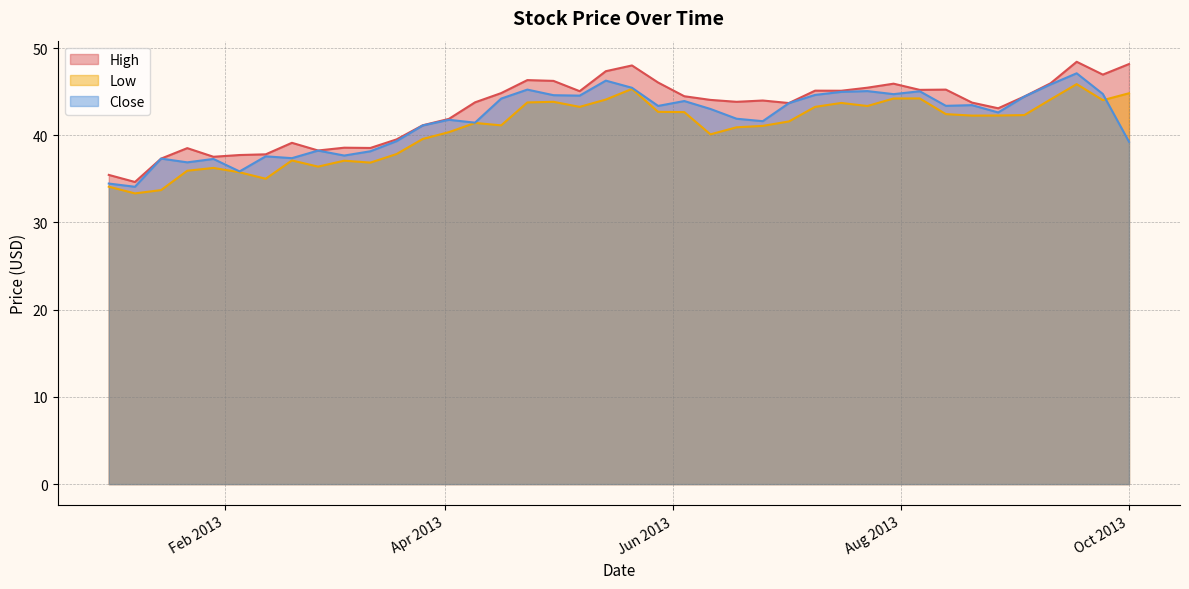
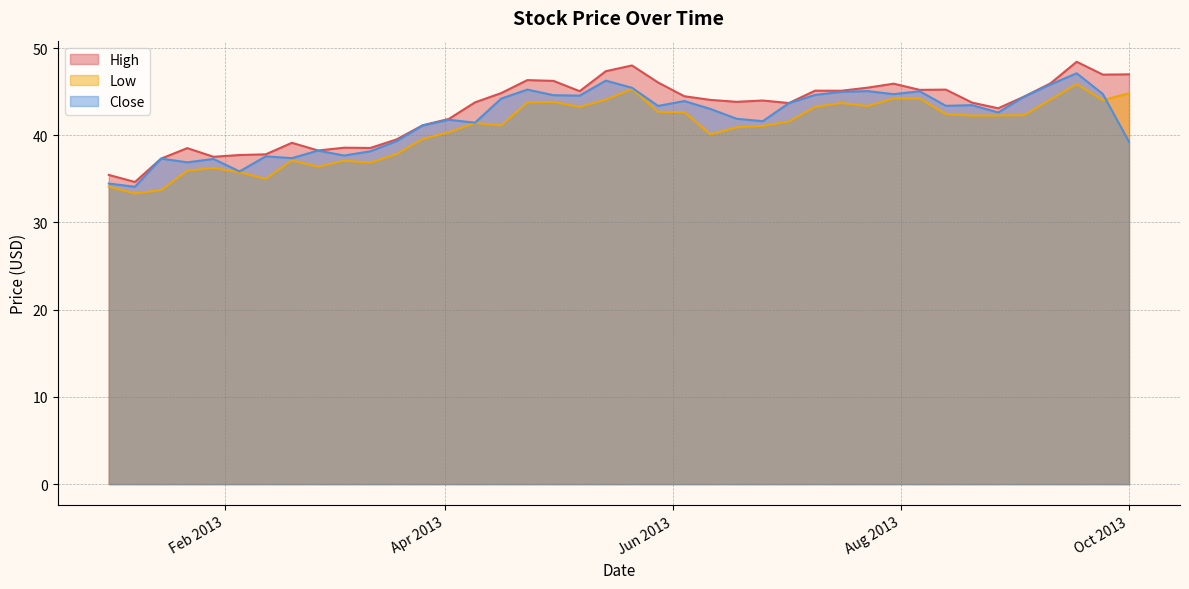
High, Oct 2013: 48 -> 47
